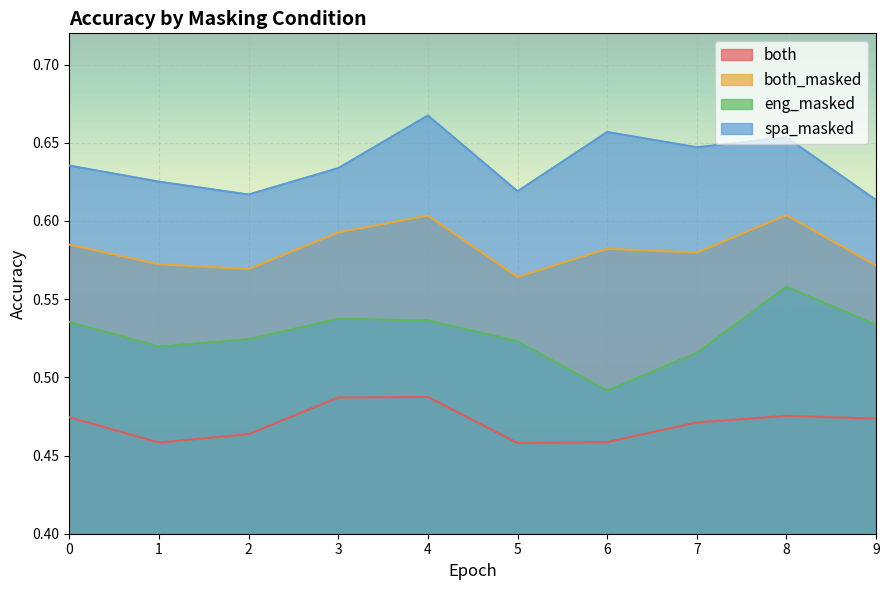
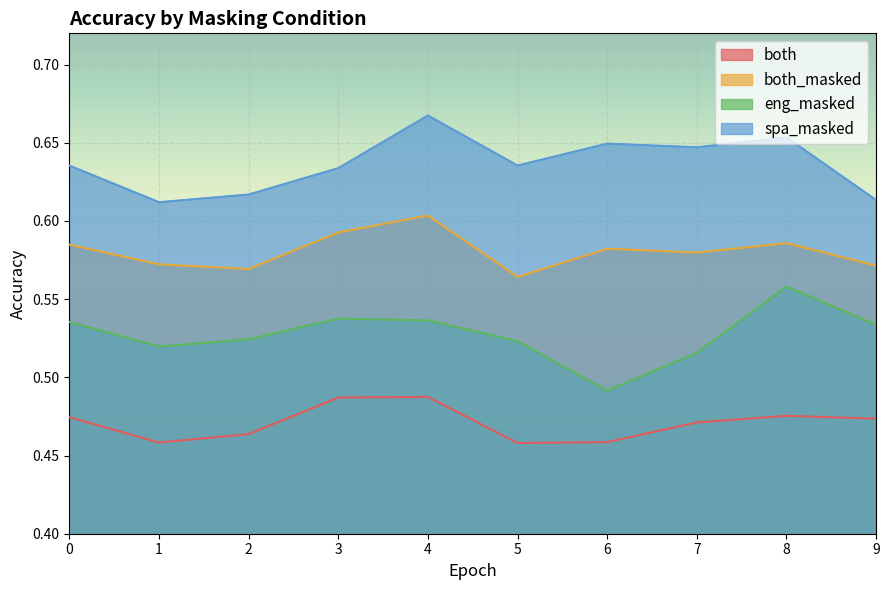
spa_masked, 1: 0.625 -> 0.612
spa_masked, 5: 0.619 -> 0.635
spa_masked, 6: 0.657 -> 0.649
both_masked, 8: 0.604 -> 0.586
